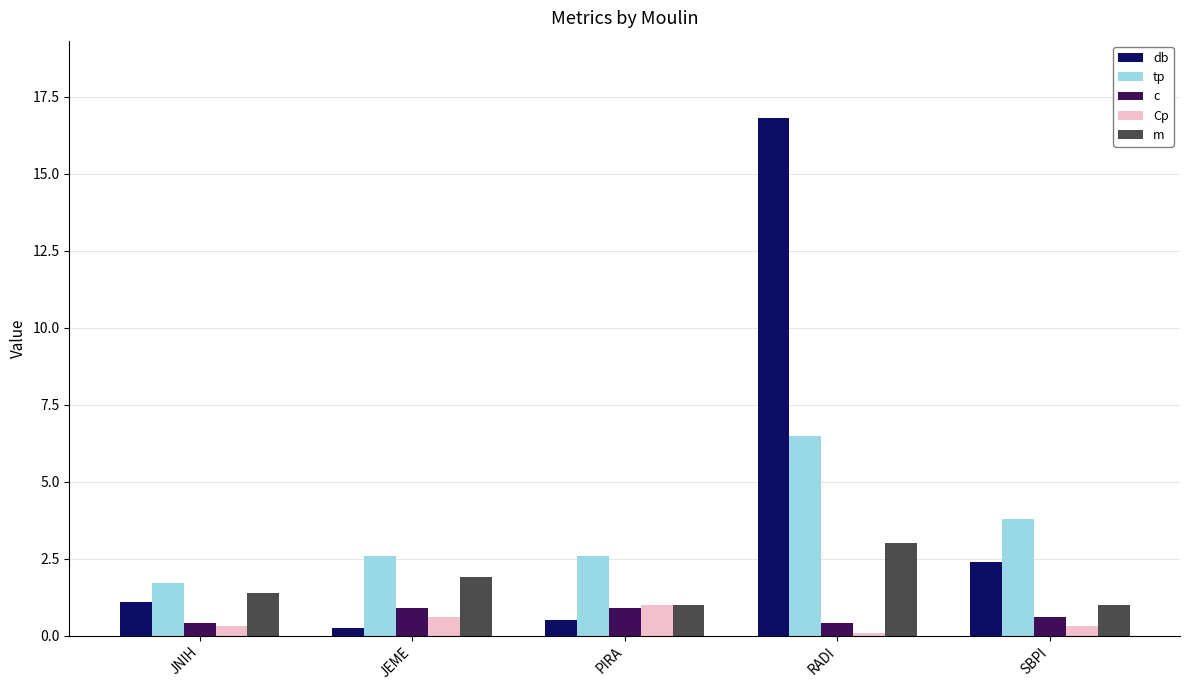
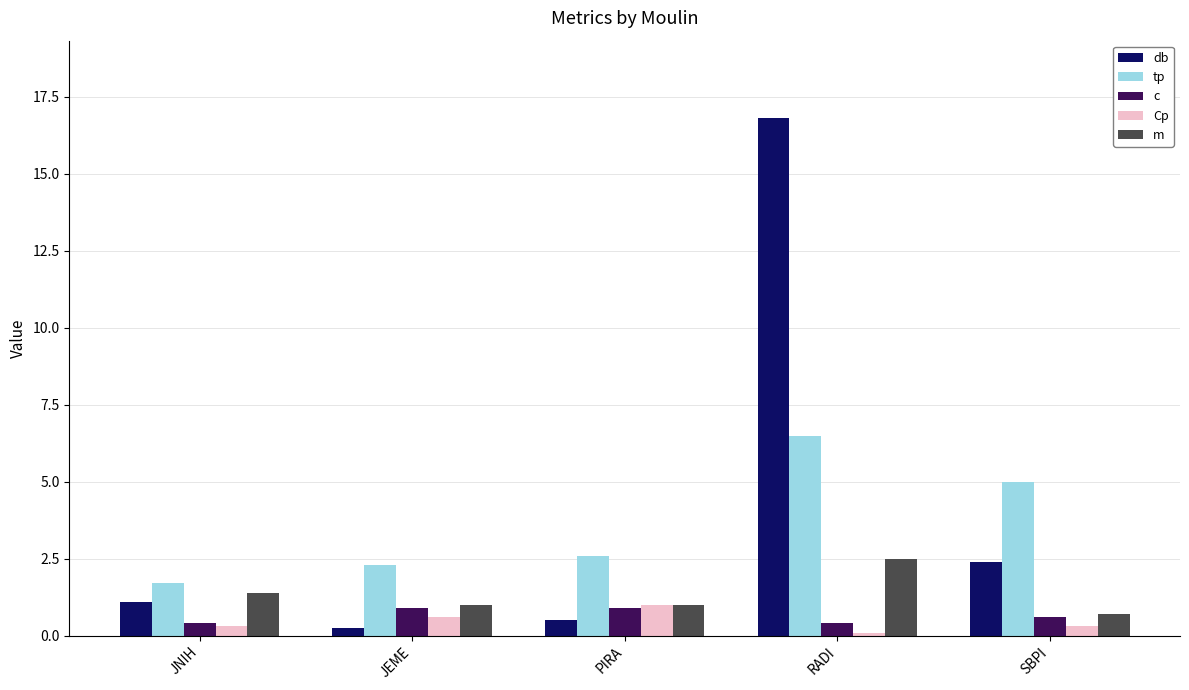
tp, JEME: 2.6 -> 2.3
m, JEME: 1.9 -> 1.0
m, RADI: 3.0 -> 2.5
tp, SBPI: 3.8 -> 5.0
m, SBPI: 1.0 -> 0.7
